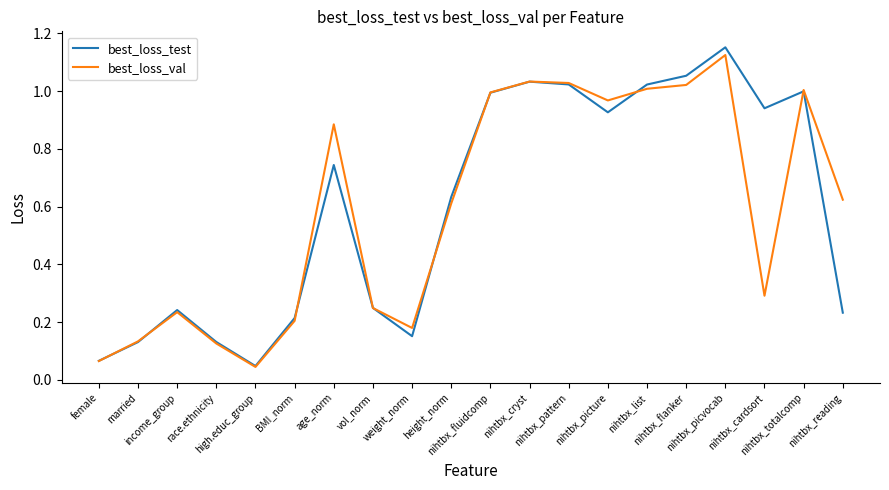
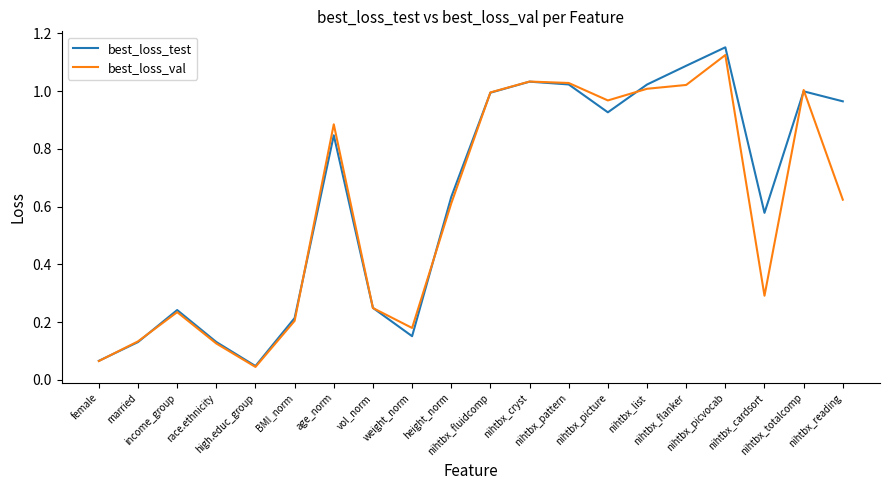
best_loss_test, age_norm: 0.74 -> 0.85
best_loss_test, nihtbx_flanker: 1.05 -> 1.09
best_loss_test, nihtbx_cardsort: 0.94 -> 0.58
best_loss_test, nihtbx_reading: 0.23 -> 0.96
